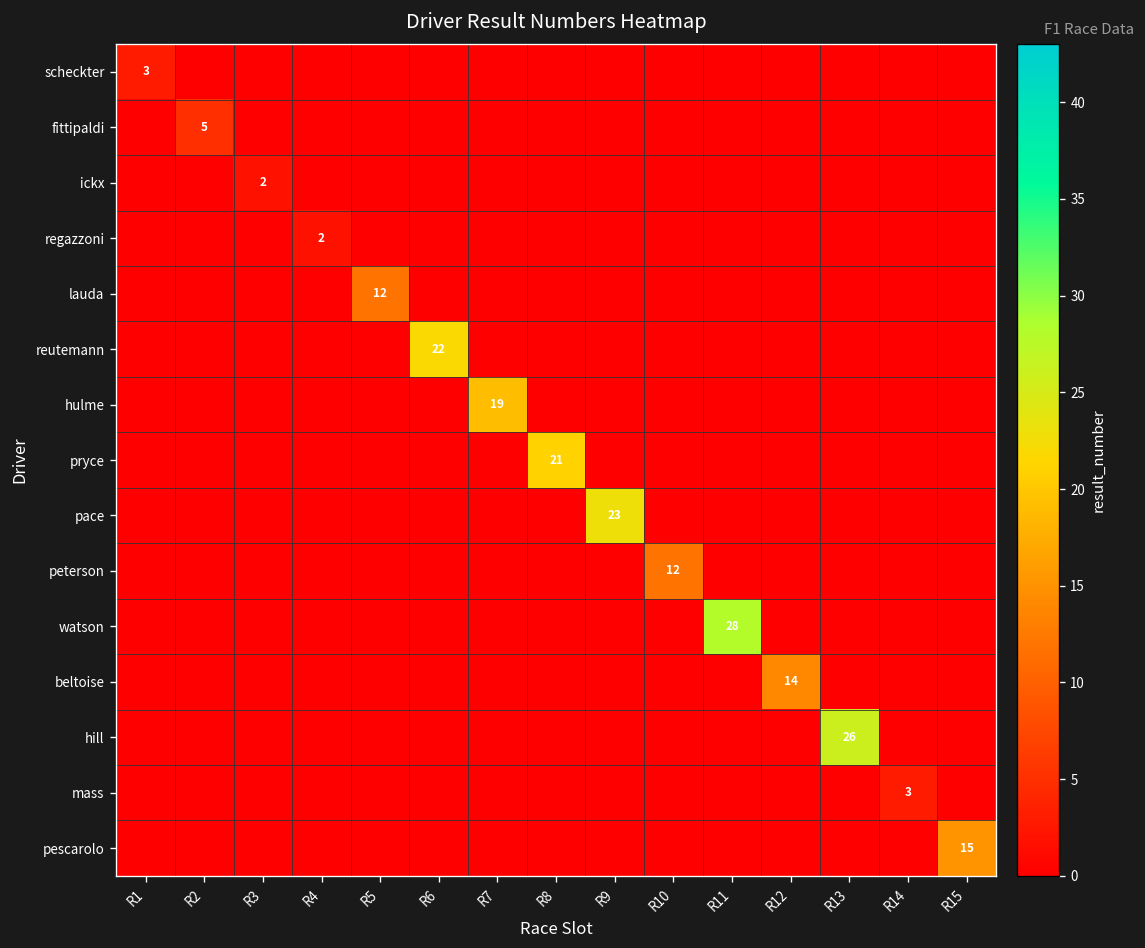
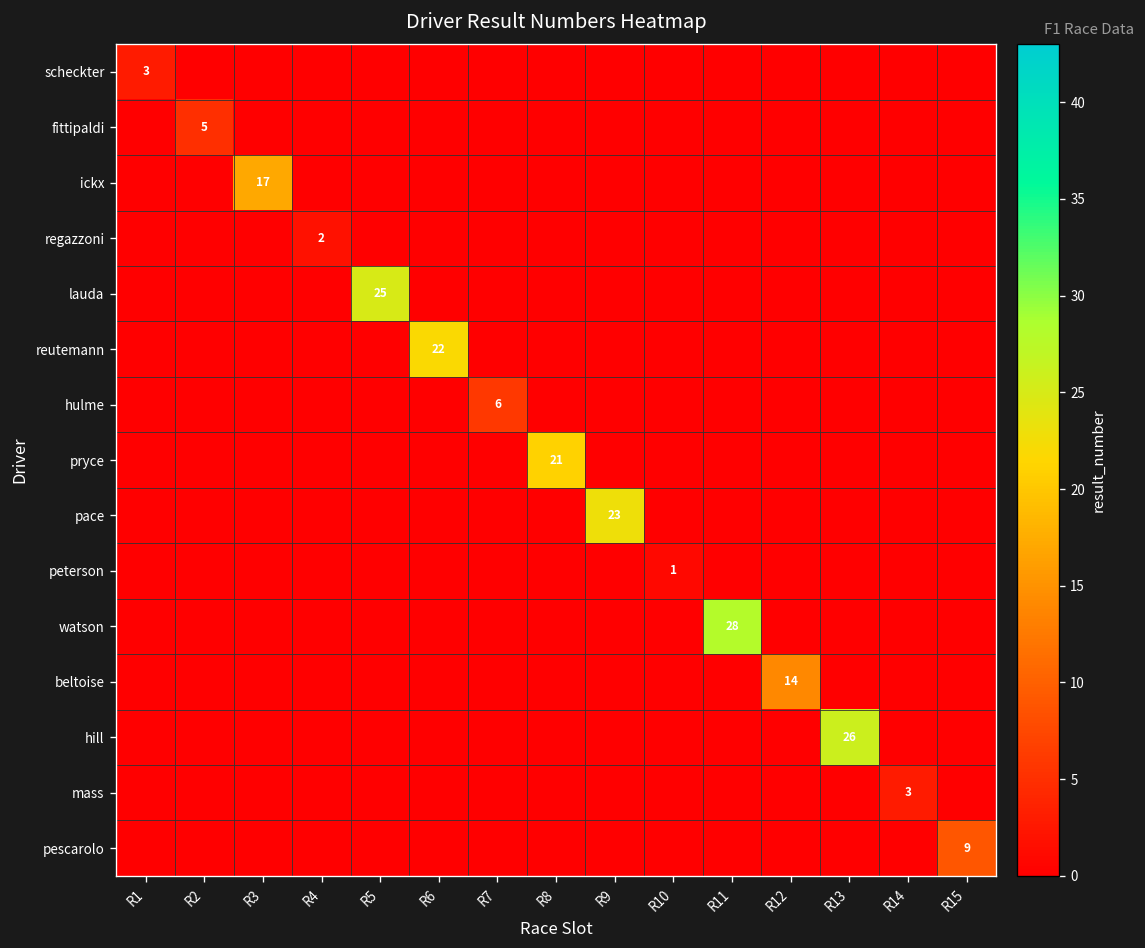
ickx, R3: 2 -> 17
lauda, R5: 12 -> 25
hulme, R7: 19 -> 6
peterson, R10: 12 -> 1
pescarolo, R15: 15 -> 9
